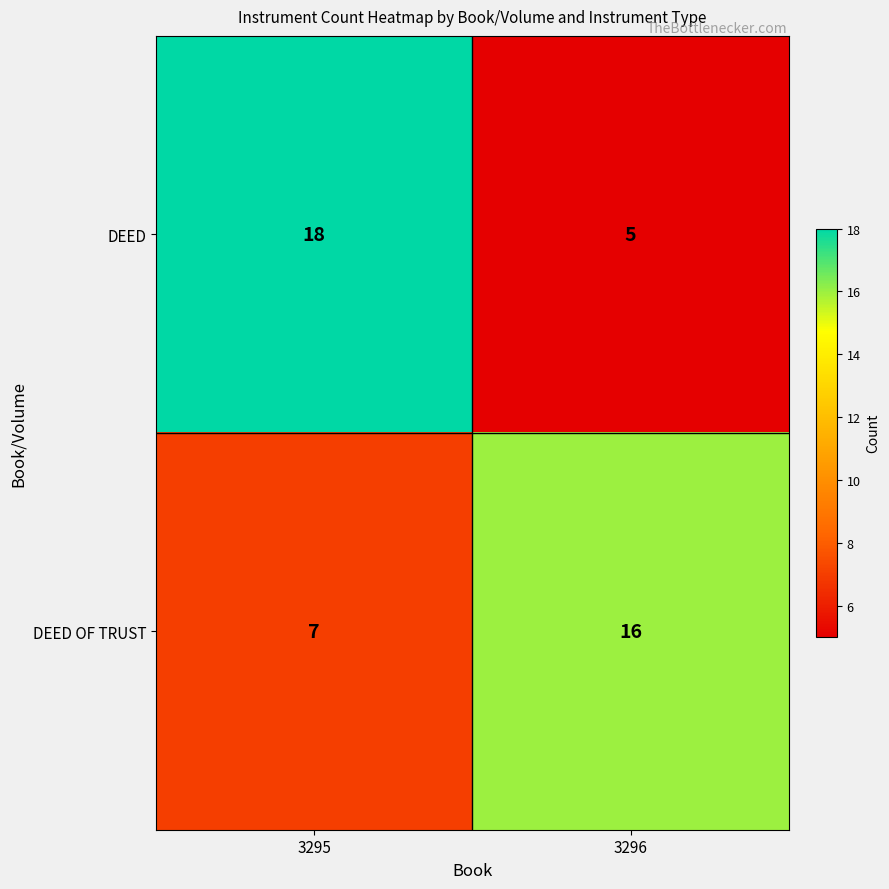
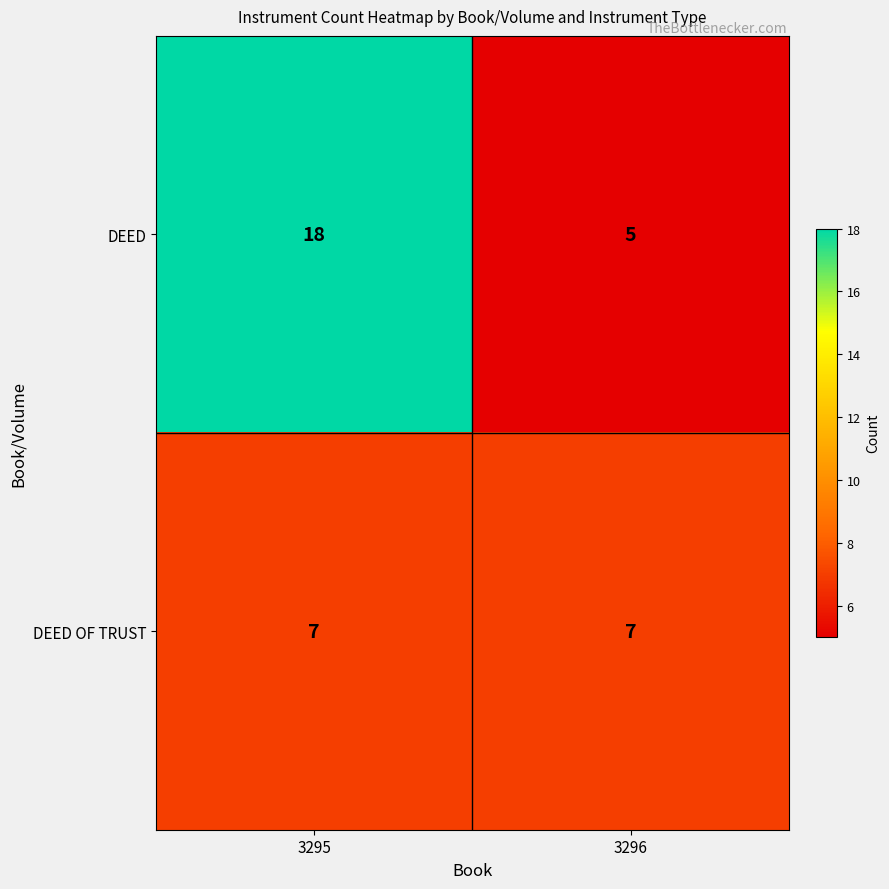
DEED OF TRUST, 3296: 16 -> 7
